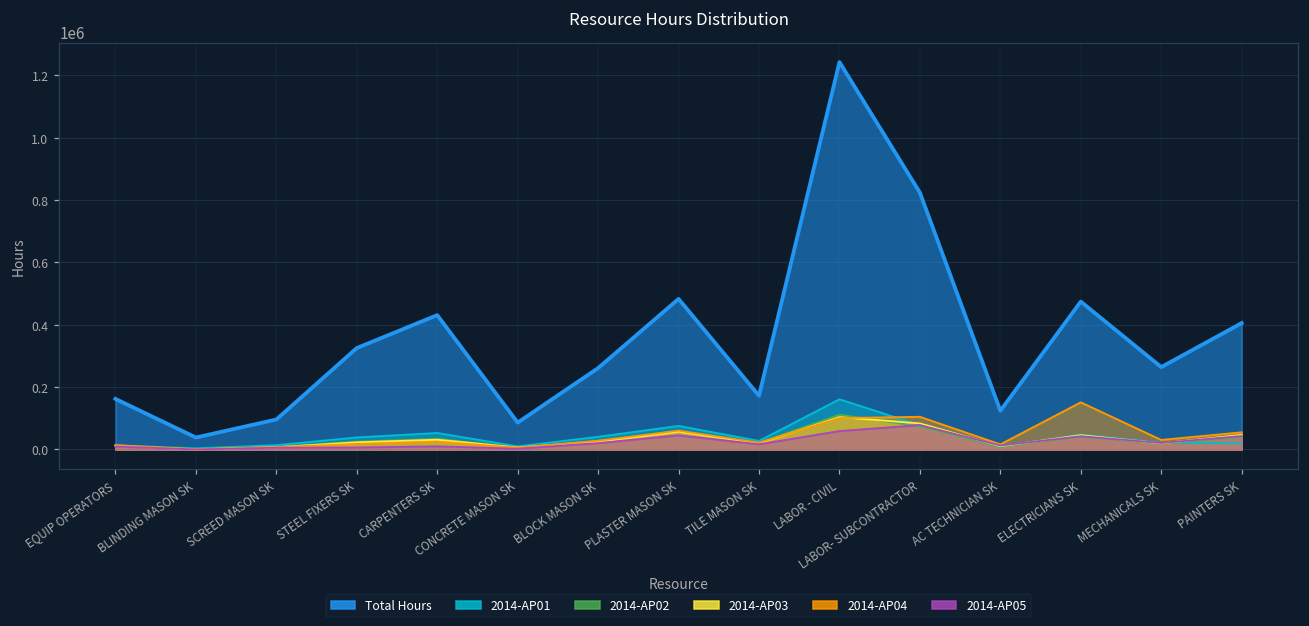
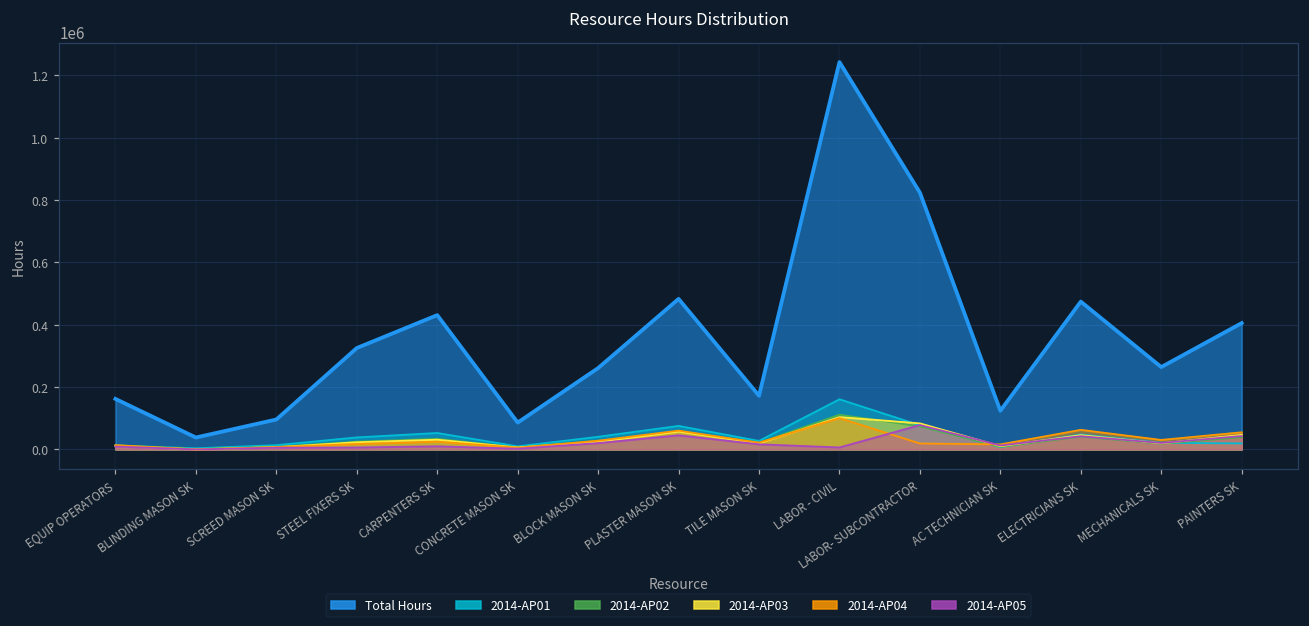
2014-AP05, LABOR - CIVIL: 60000 -> 10000
2014-AP04, LABOR- SUBCONTRACTOR: 100000 -> 20000
2014-AP04, ELECTRICIANS SK: 150000 -> 60000
